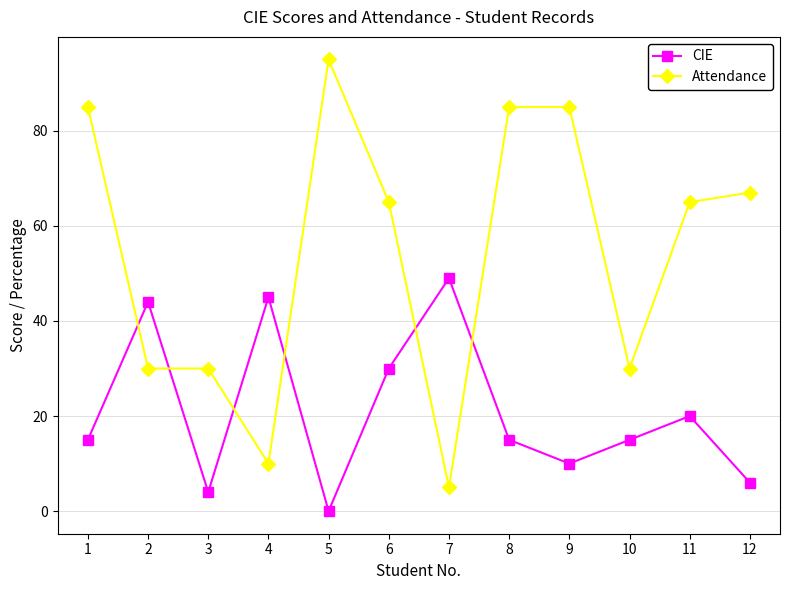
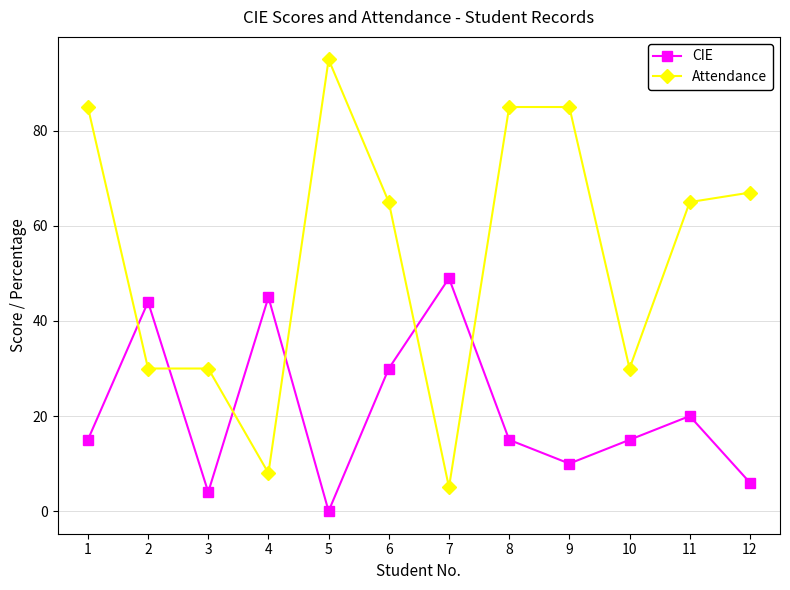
Attendance, 4: 10 -> 8
